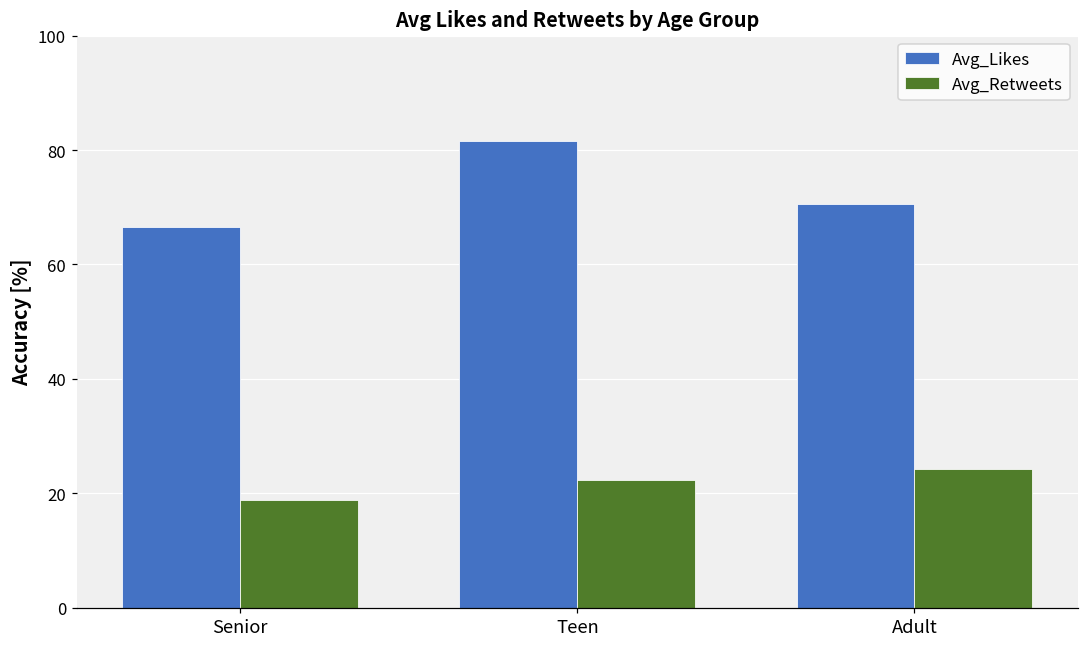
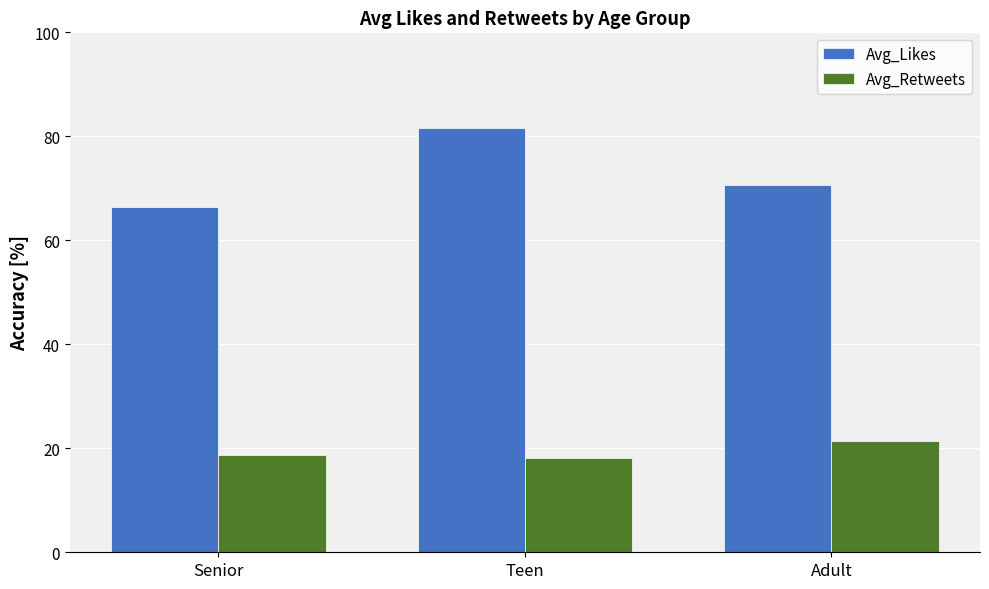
Avg_Retweets, Teen: 22 -> 18
Avg_Retweets, Adult: 24 -> 21
